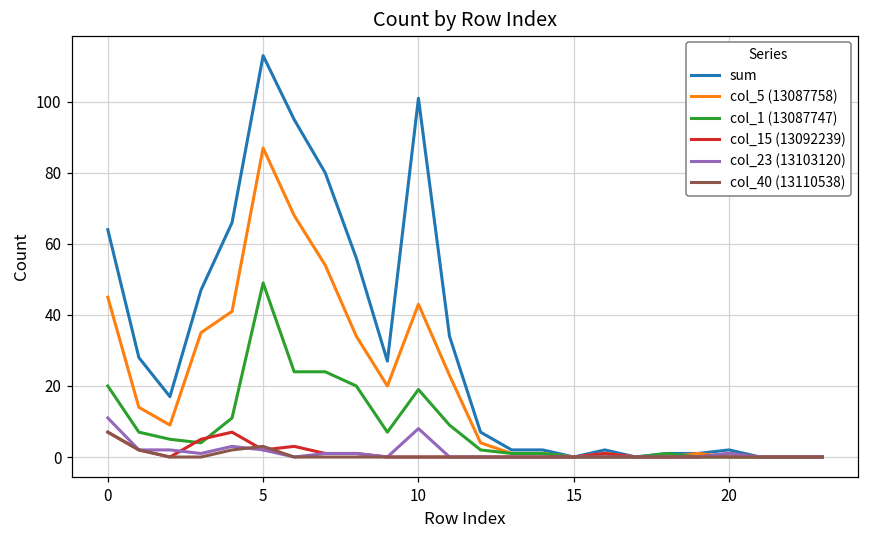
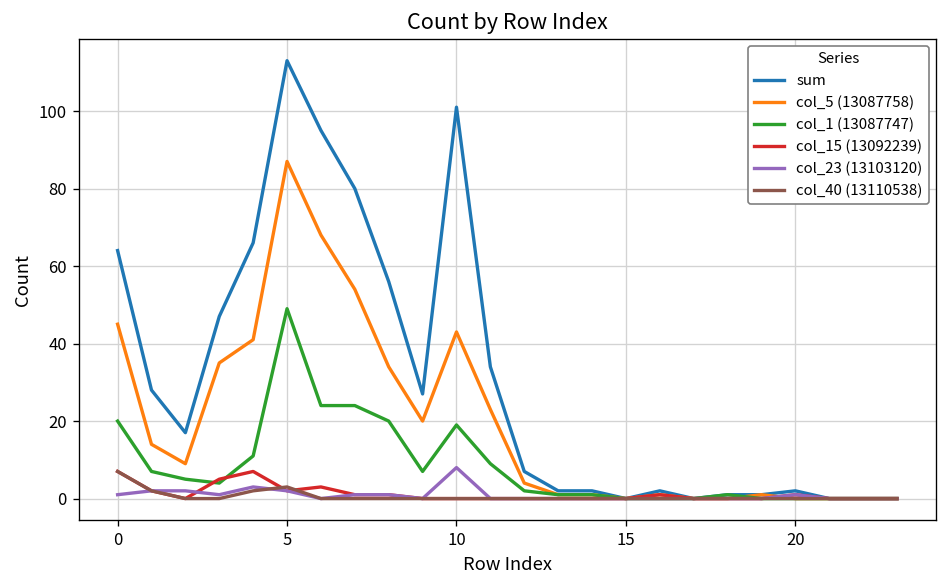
col_23 (13103120), 0: 11 -> 1
